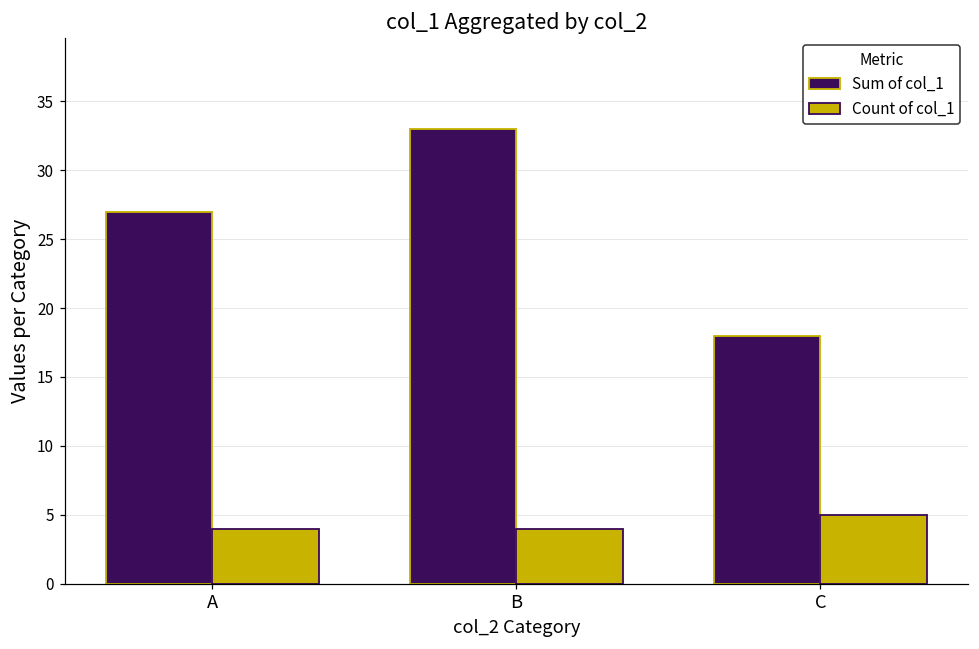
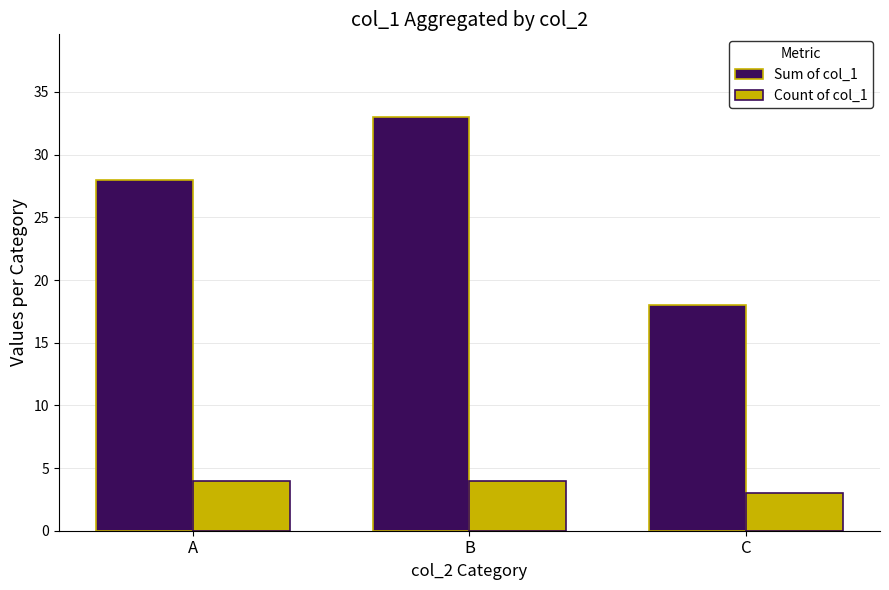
Sum of col_1, A: 27 -> 28
Count of col_1, C: 5 -> 3
